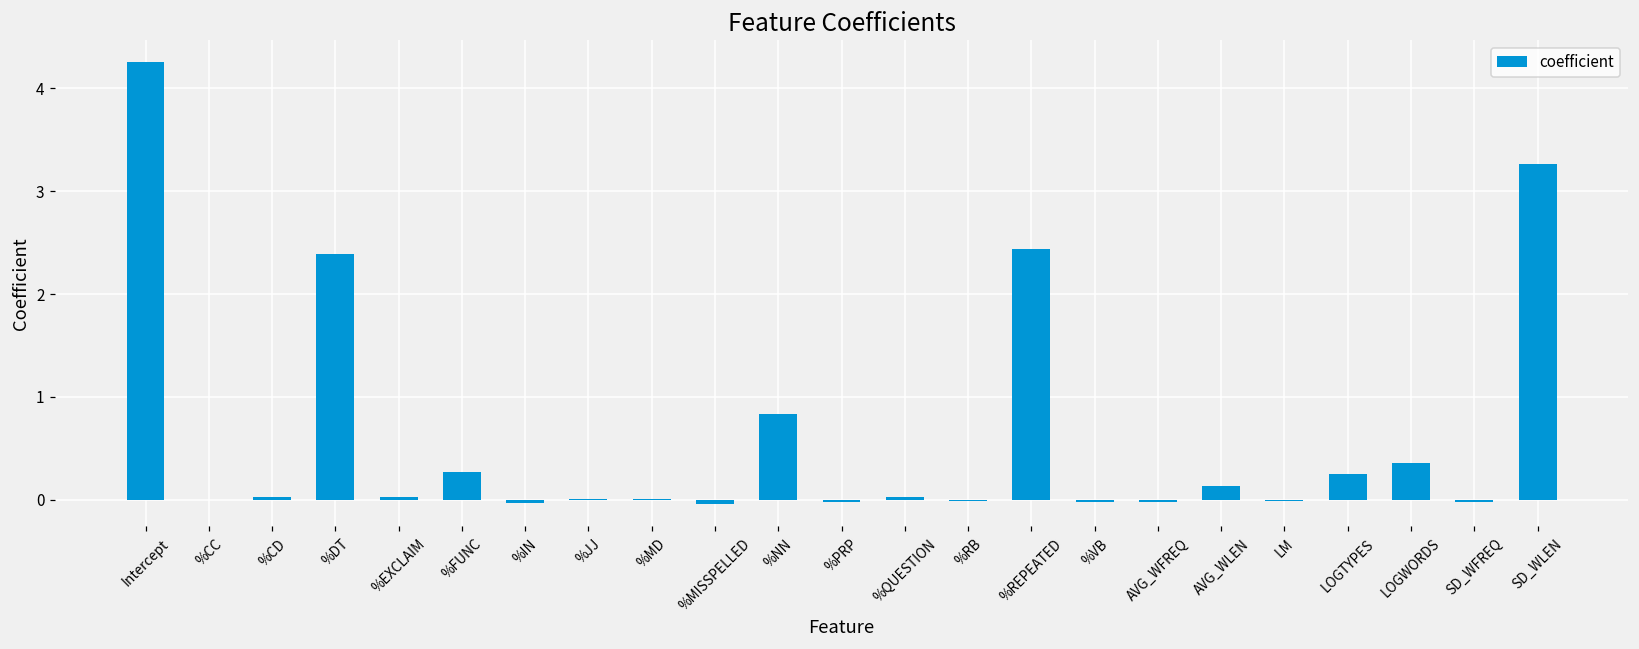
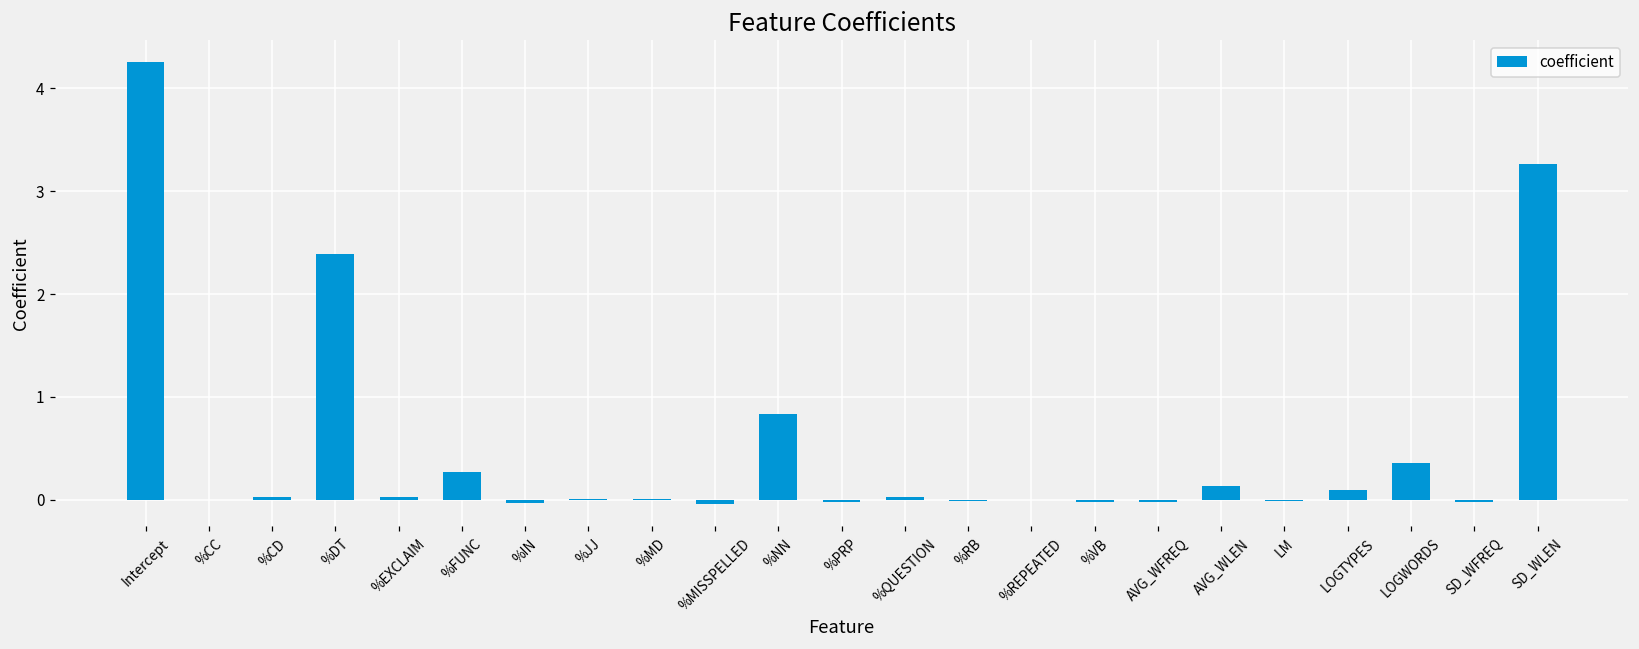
%REPEATED: 2.4 -> 0.0
LOGTYPES: 0.3 -> 0.1
